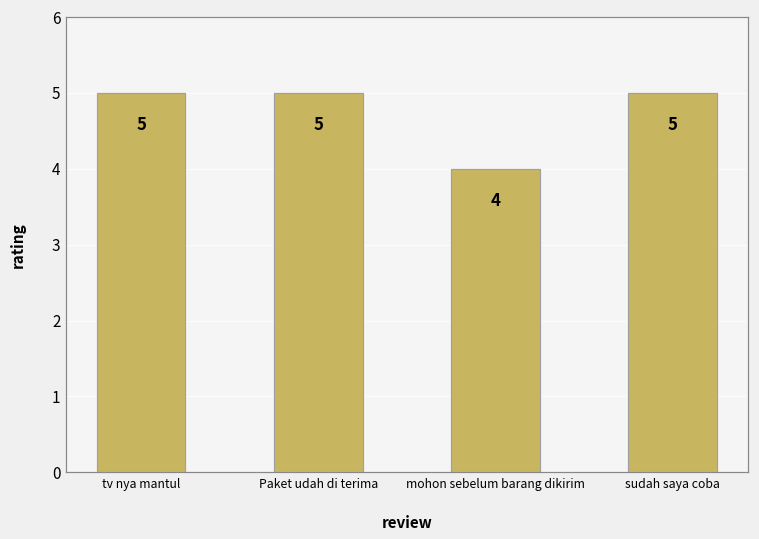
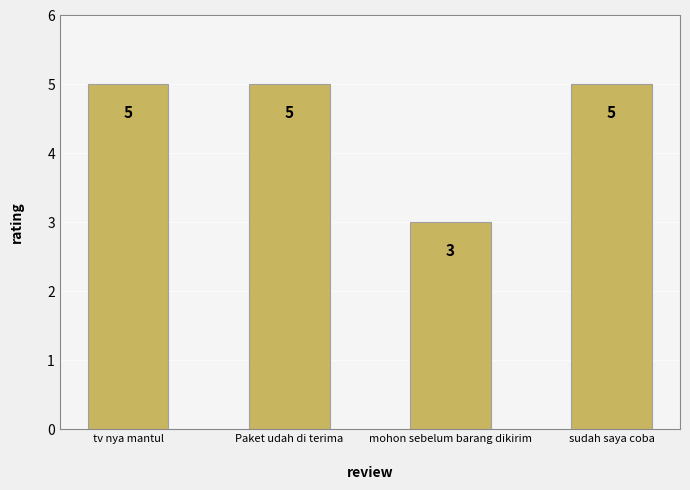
mohon sebelum barang dikirim: 4 -> 3
